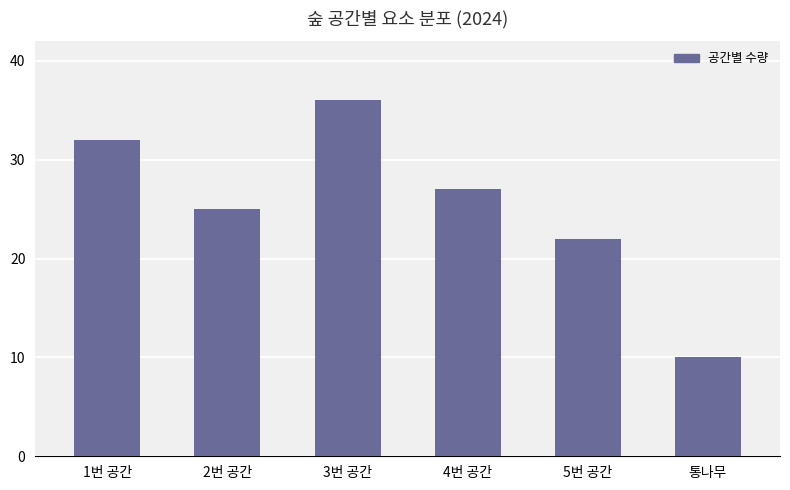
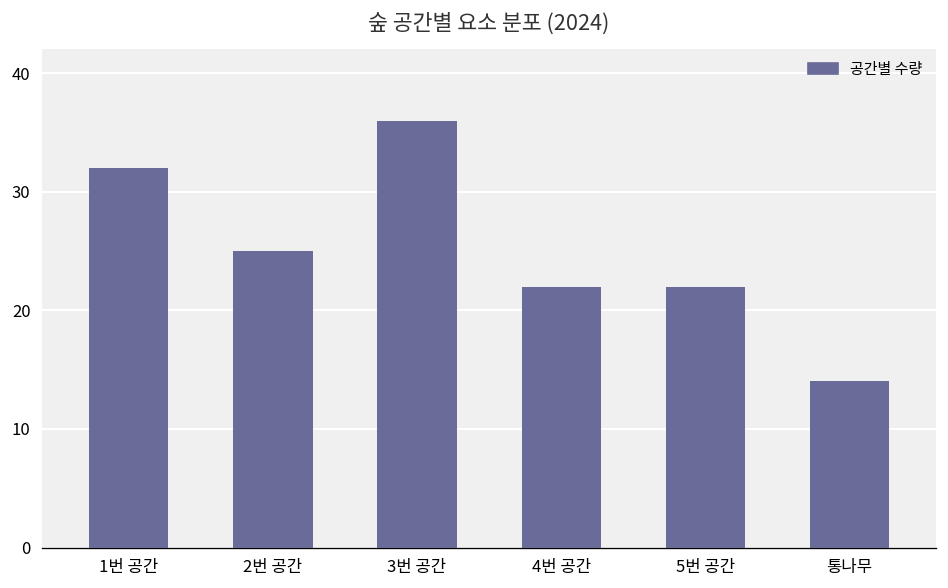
4번 공간: 27 -> 22
통나무: 10 -> 14
